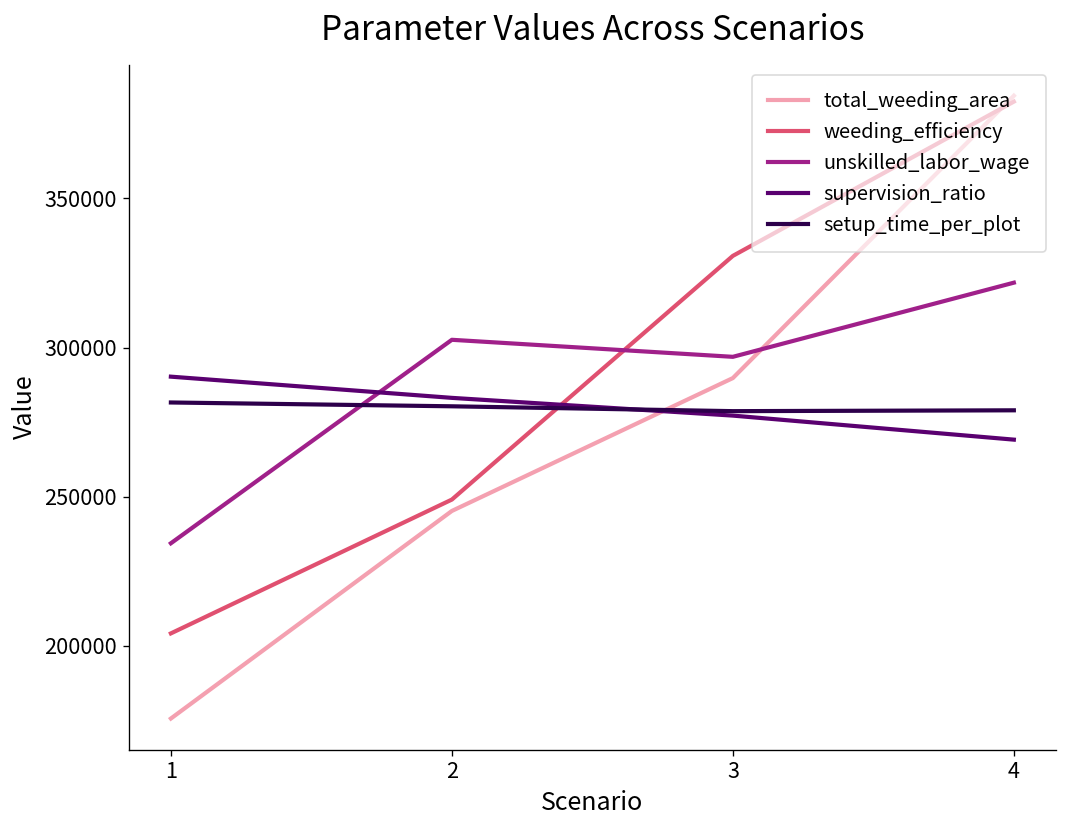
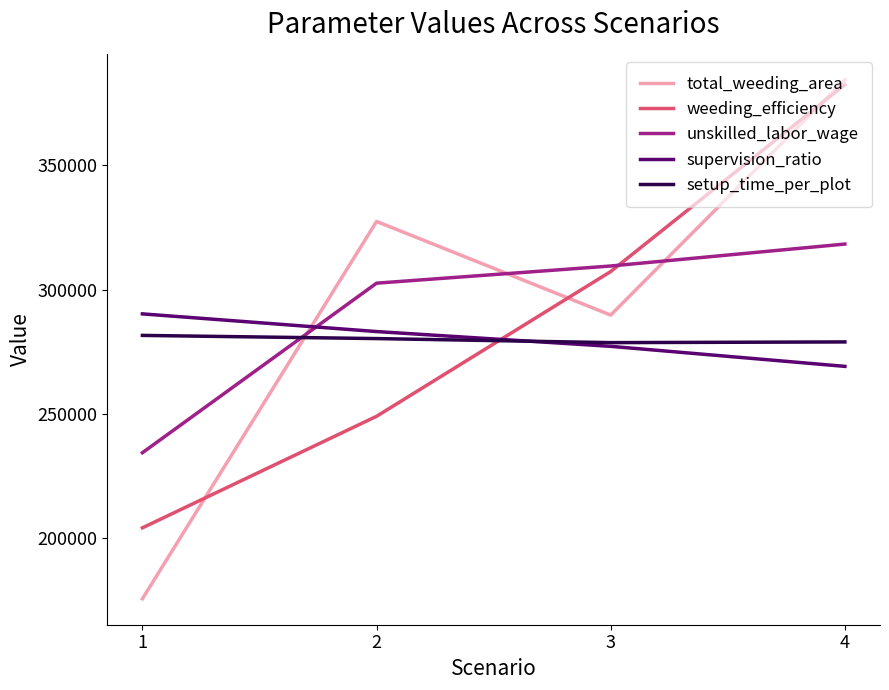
total_weeding_area, 2: 245000 -> 327000
weeding_efficiency, 3: 331000 -> 307000
unskilled_labor_wage, 3: 297000 -> 309000
unskilled_labor_wage, 4: 322000 -> 318000
